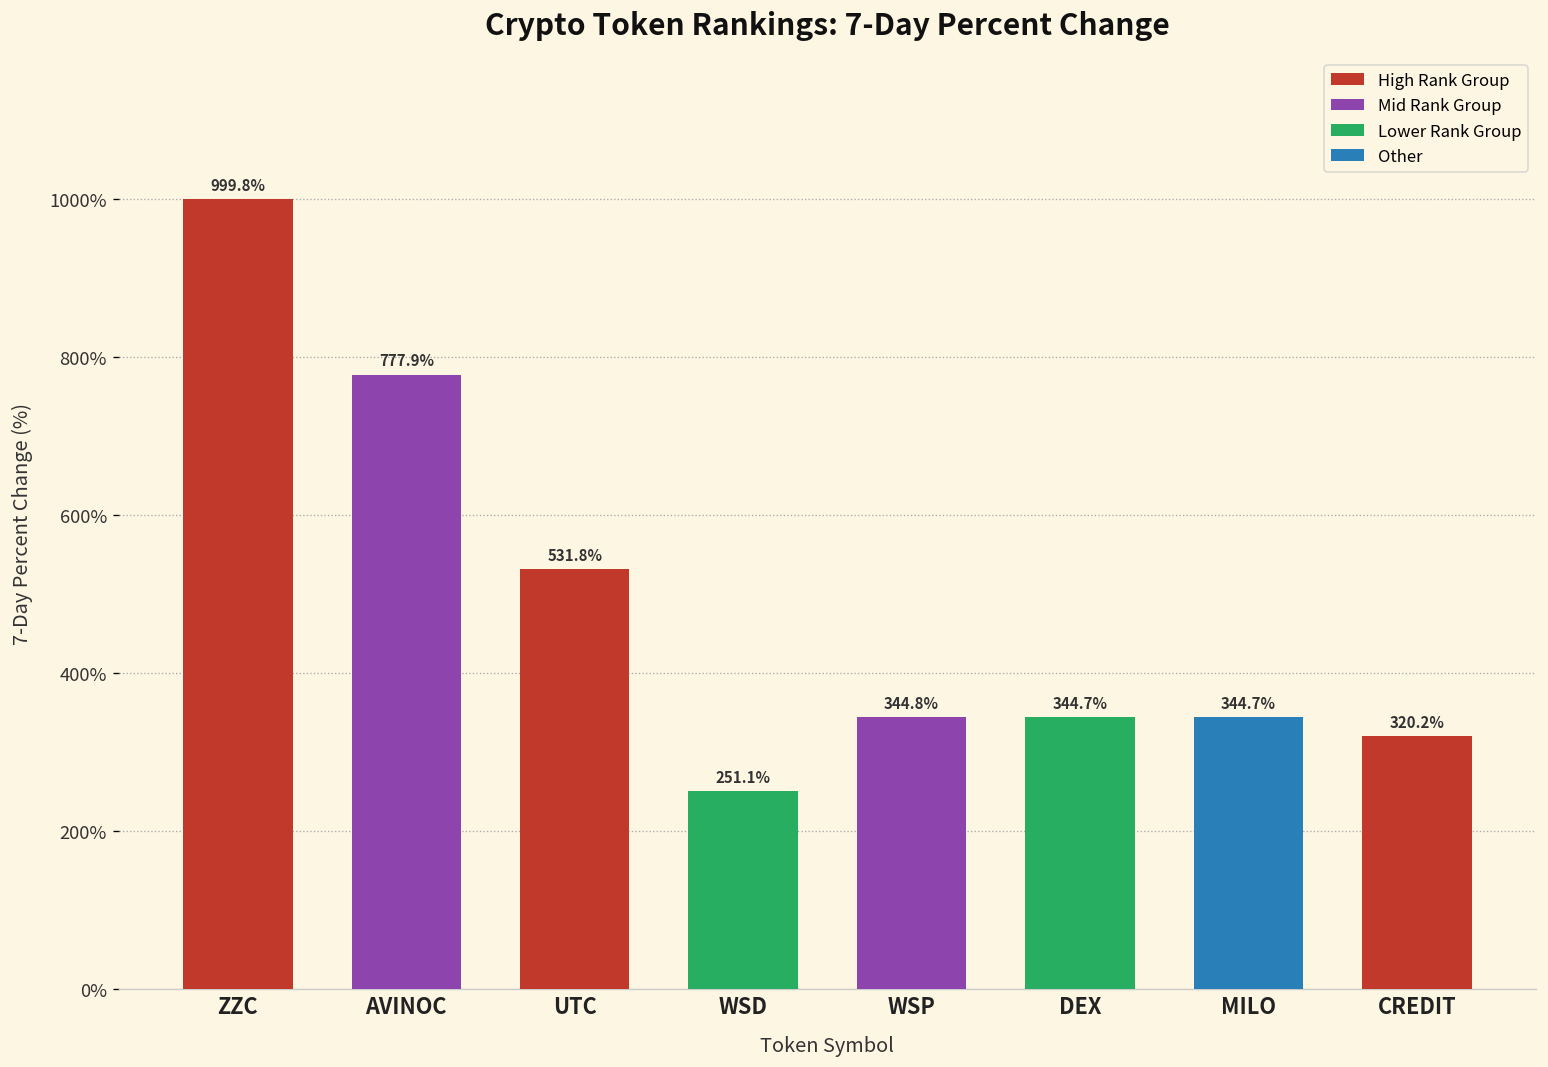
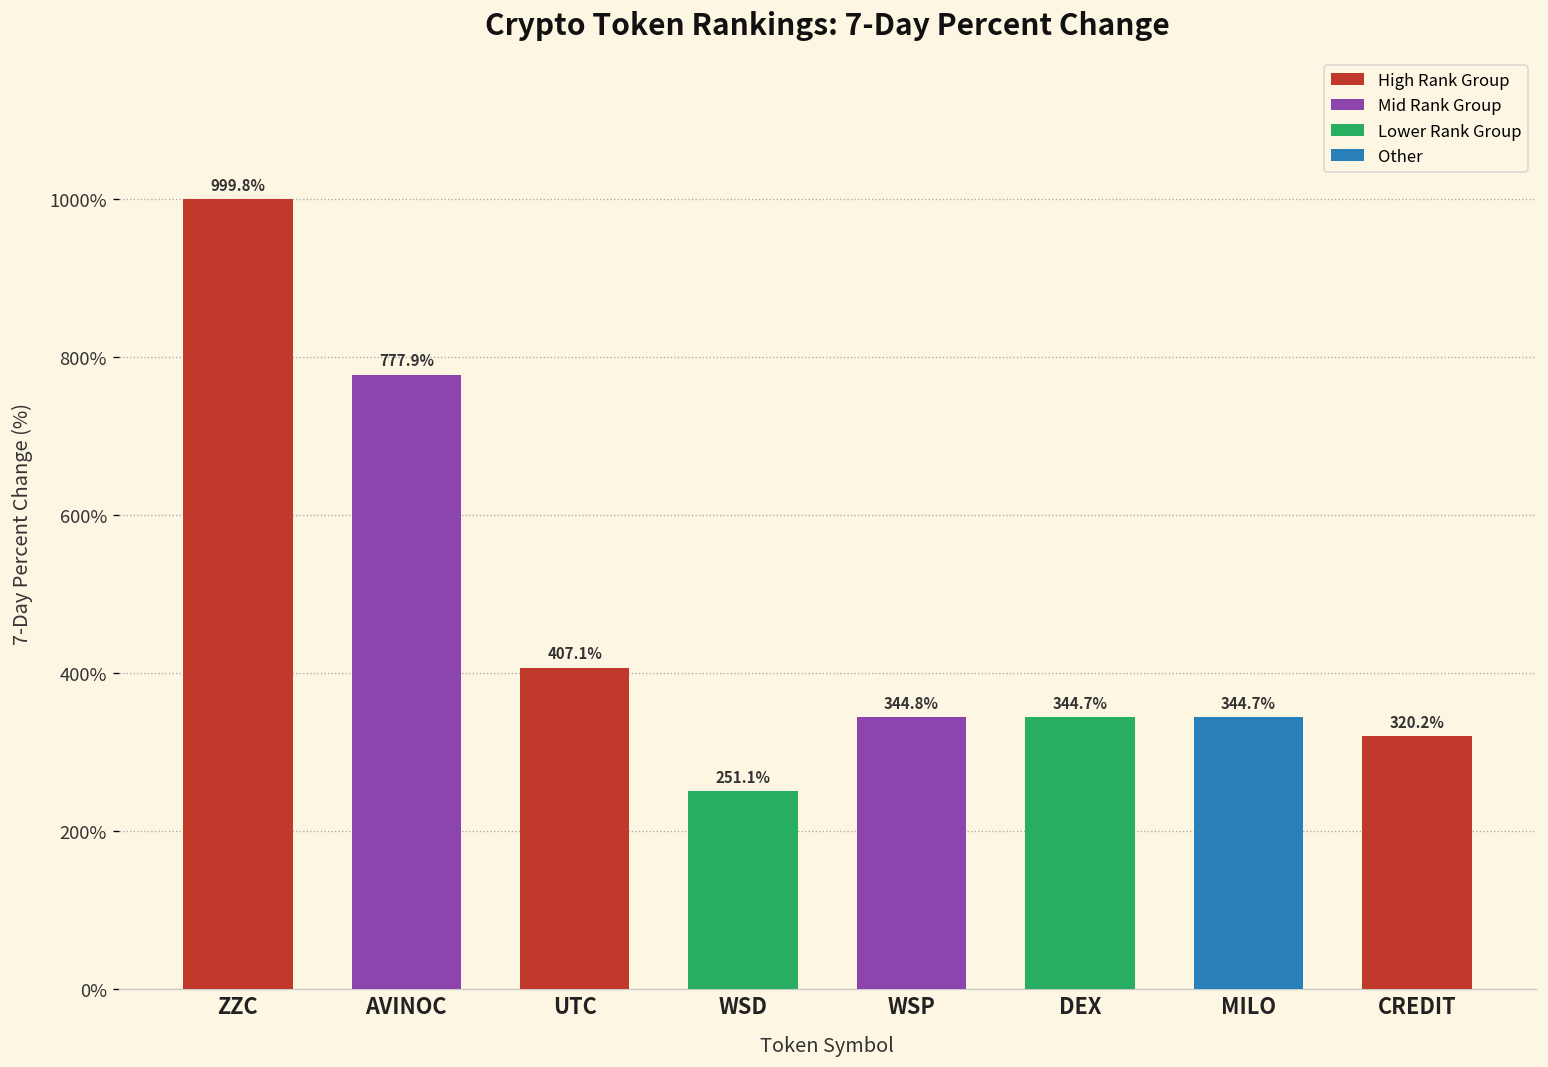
UTC: 531.8% -> 407.1%
